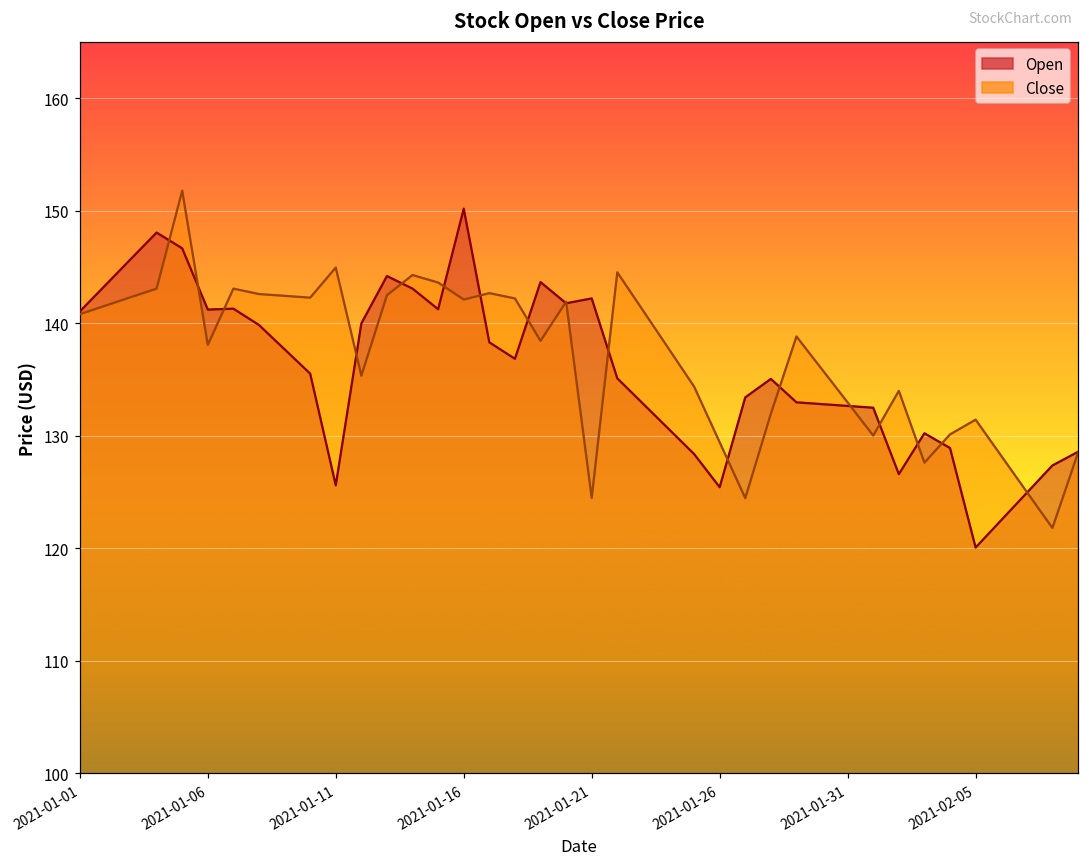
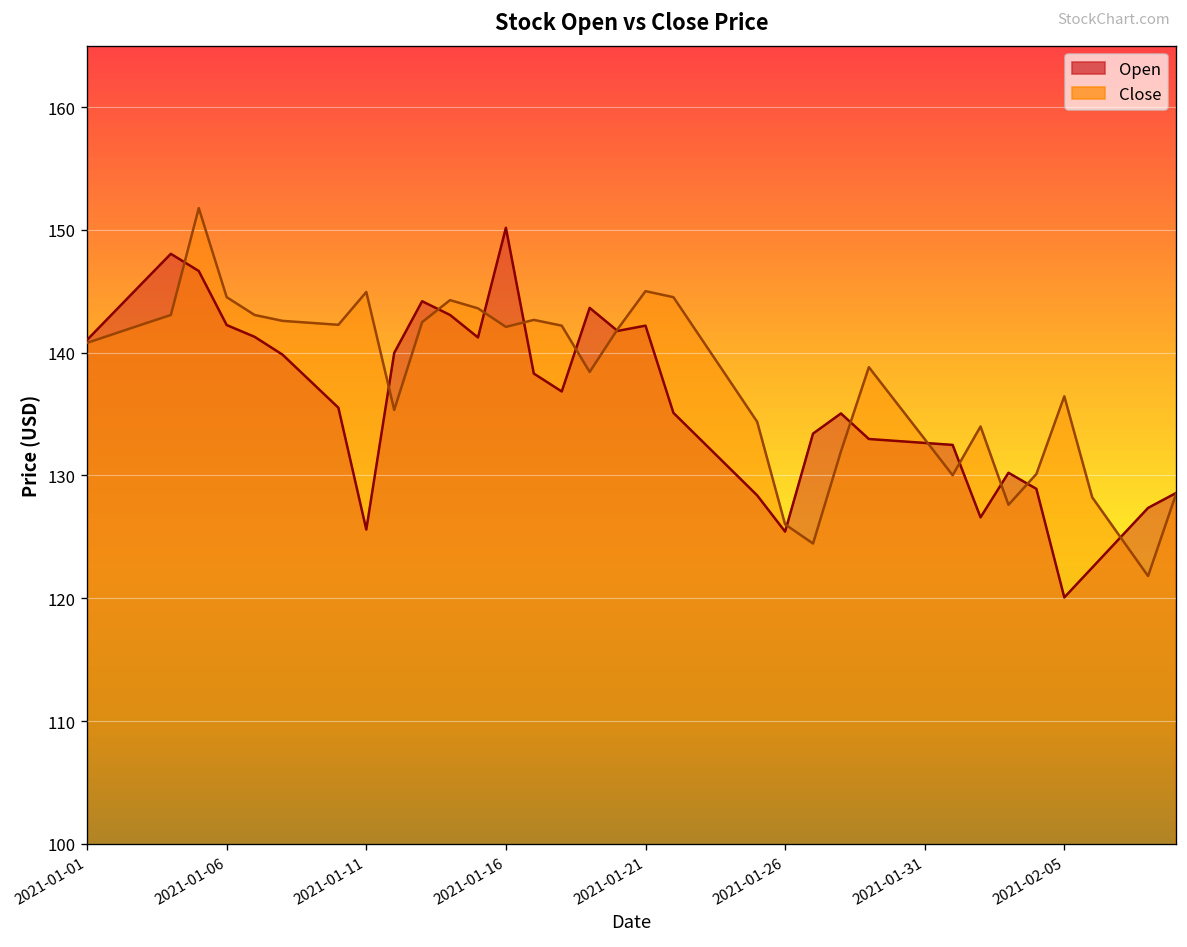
Open, 2021-01-06: 141.2 -> 142.3
Close, 2021-01-06: 138.1 -> 144.5
Close, 2021-01-21: 124.5 -> 145.0
Close, 2021-01-26: 129.4 -> 126.0
Close, 2021-02-05: 131.4 -> 136.5
